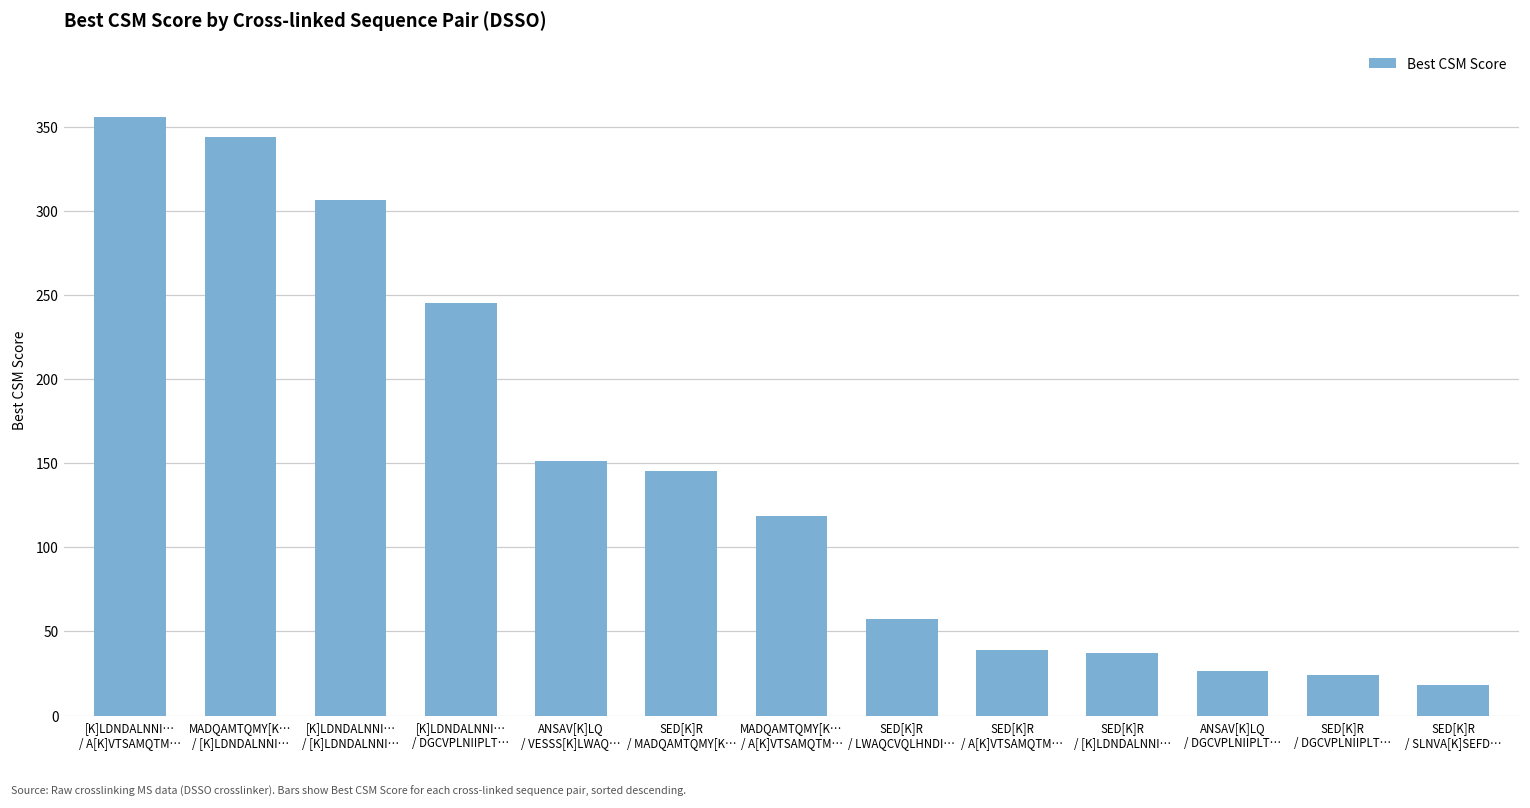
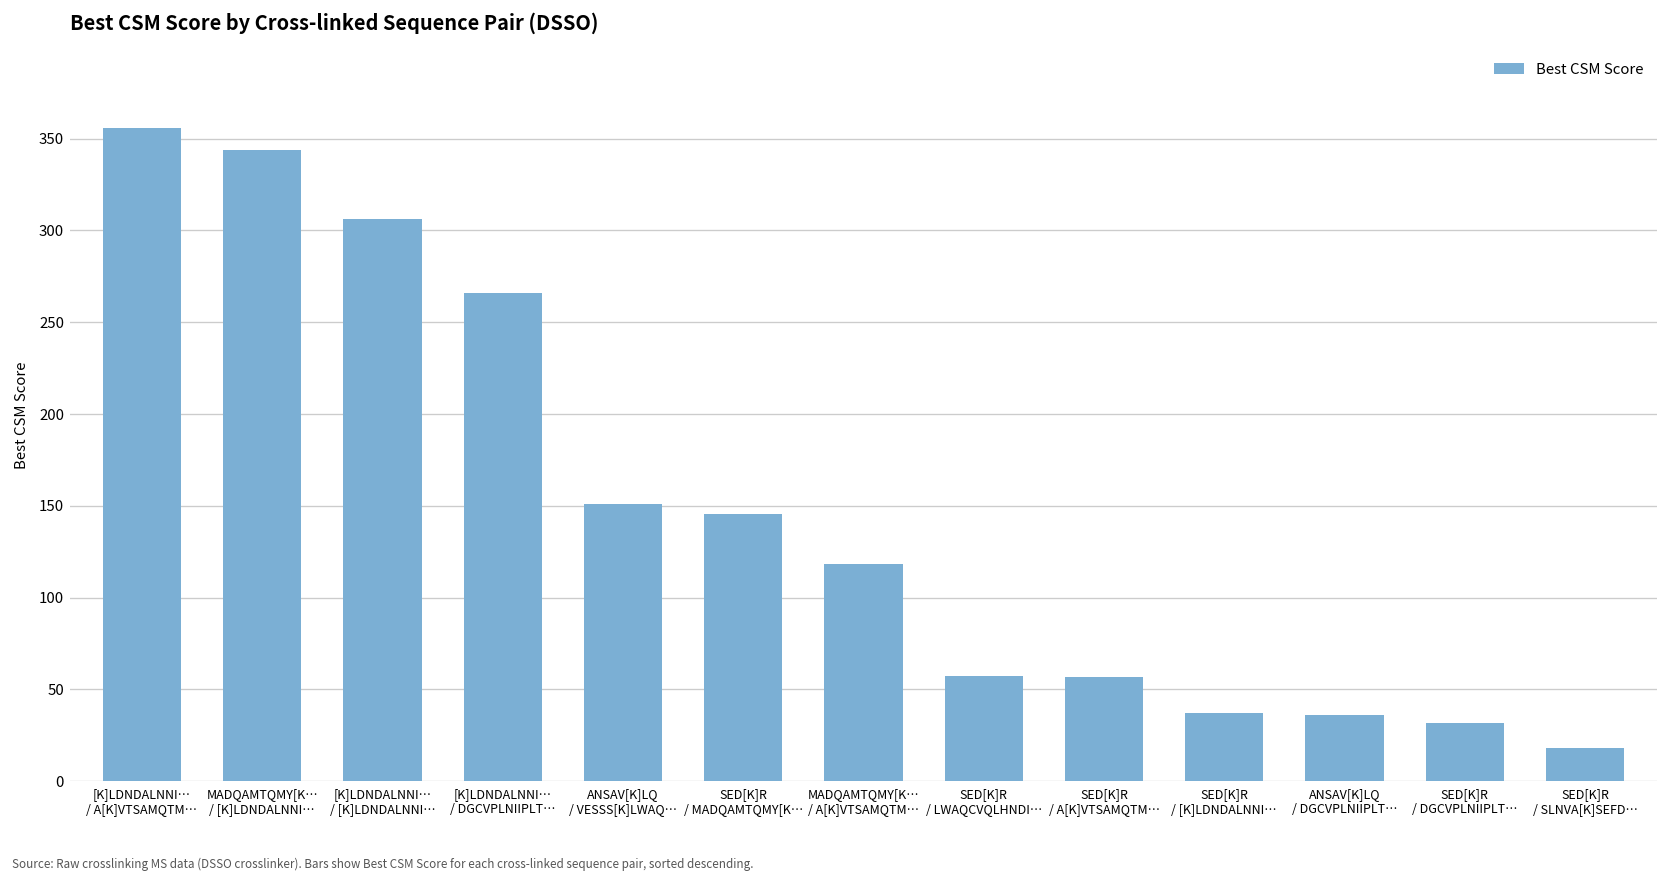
[K]LDNDALNNI… / DGCVPLNIIPLT…: 245 -> 266
SED[K]R / A[K]VTSAMQTM…: 39 -> 57
ANSAV[K]LQ / DGCVPLNIIPLT…: 27 -> 36
SED[K]R / DGCVPLNIIPLT…: 24 -> 32
